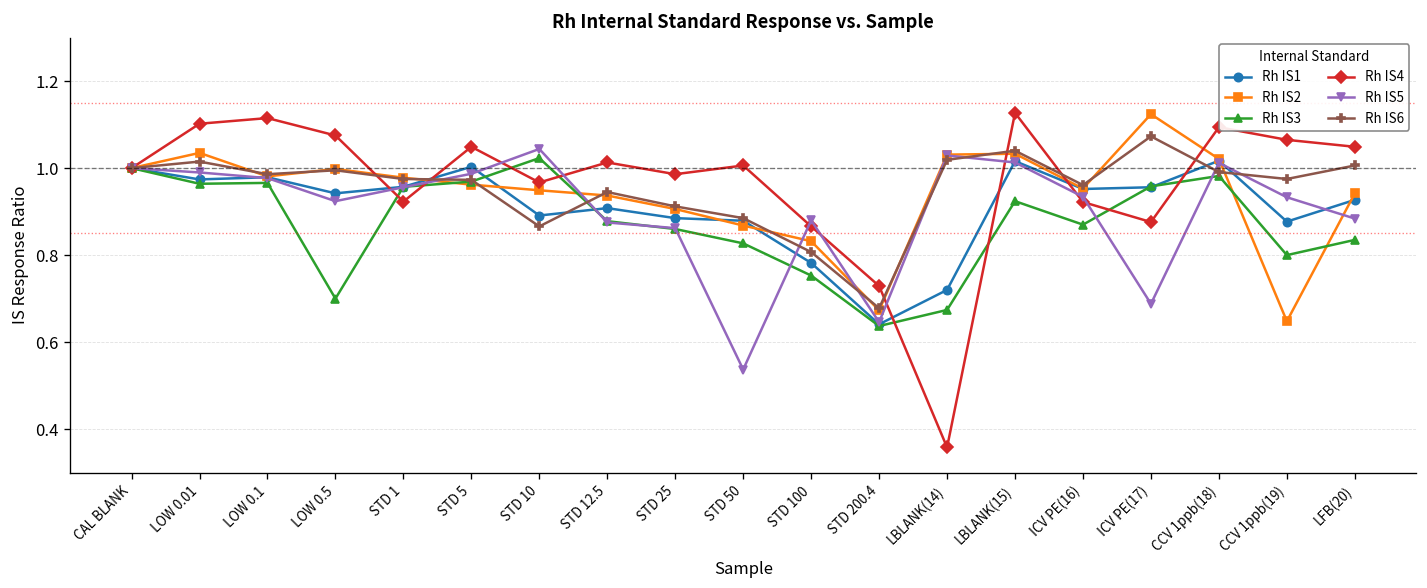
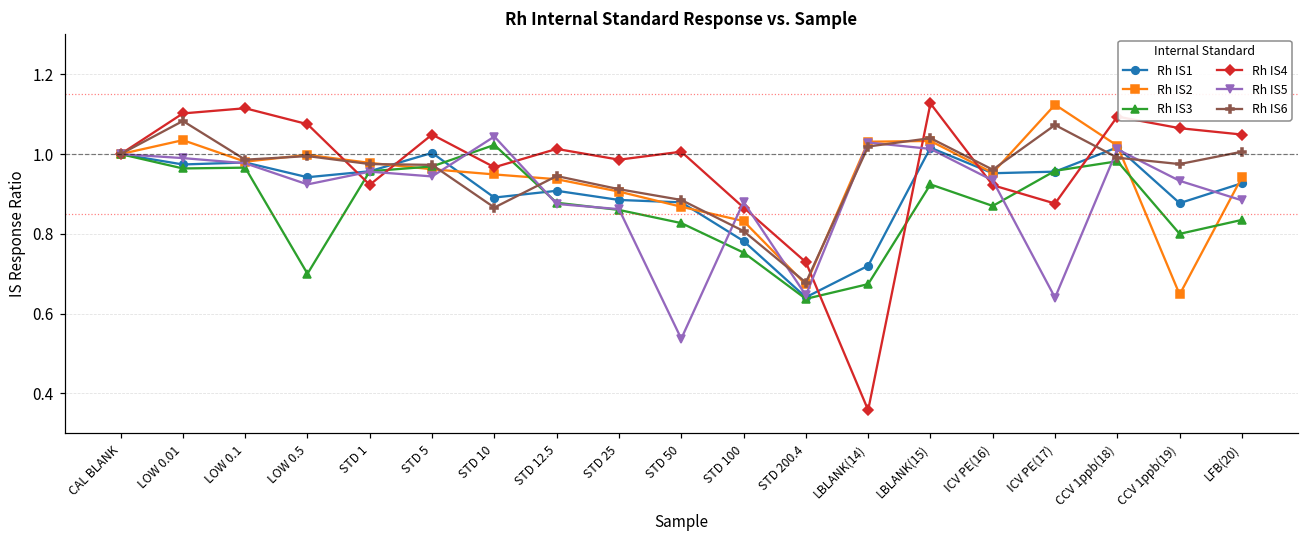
Rh IS6, LOW 0.01: 1.02 -> 1.08
Rh IS5, STD 5: 0.99 -> 0.94
Rh IS5, ICV PE(17): 0.69 -> 0.64
